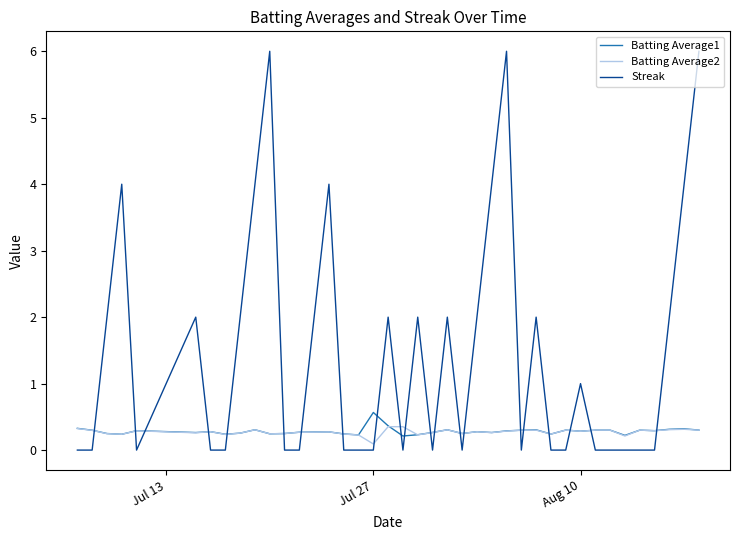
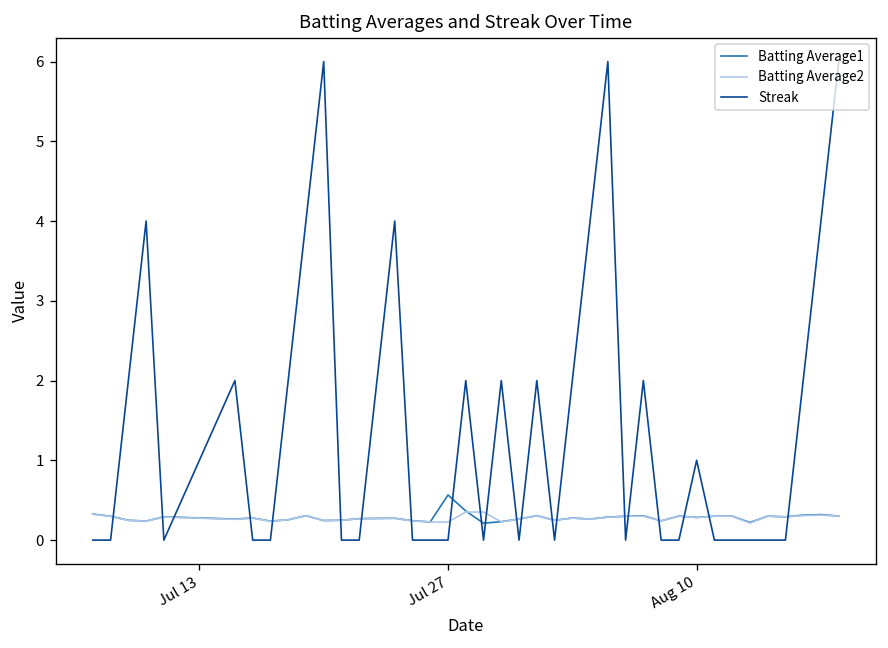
Batting Average2, Jul 27: 0.1 -> 0.2
